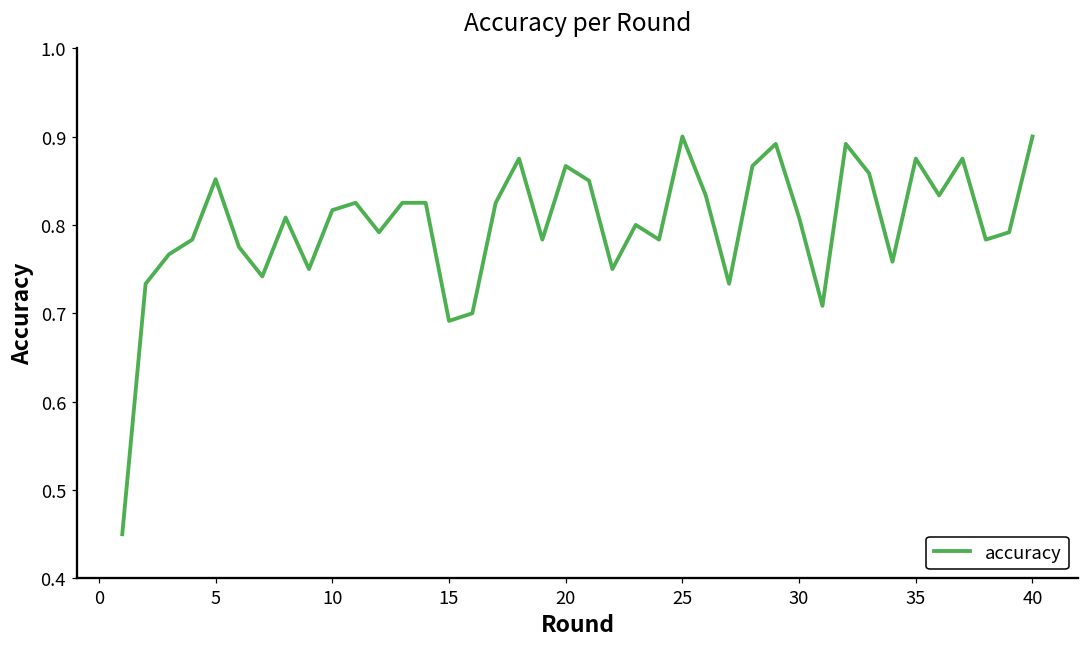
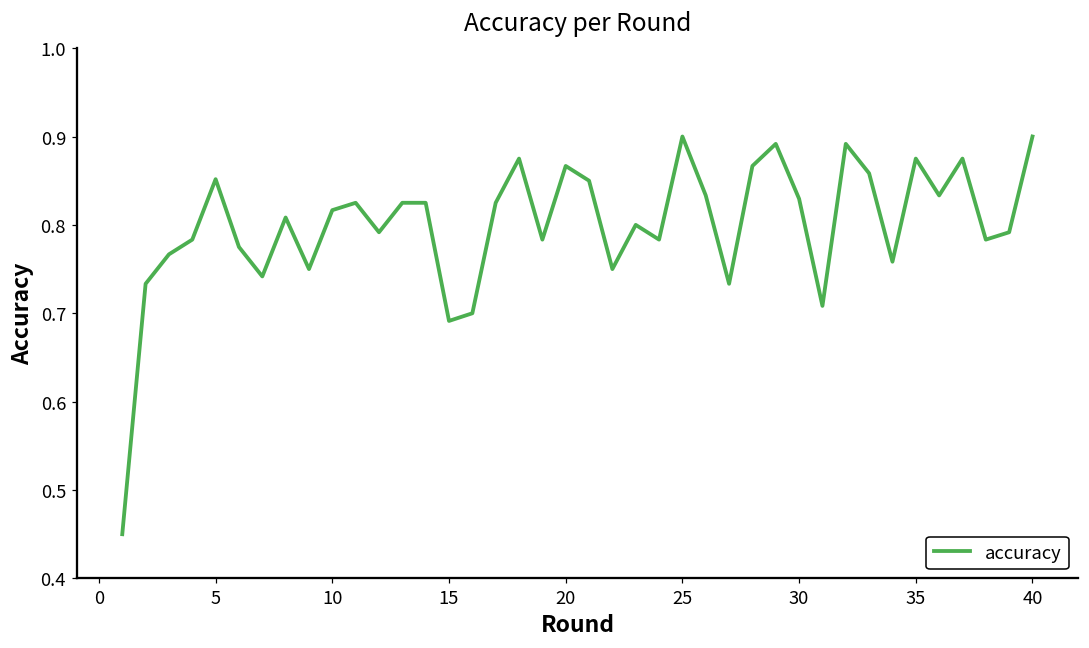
30: 0.81 -> 0.83
